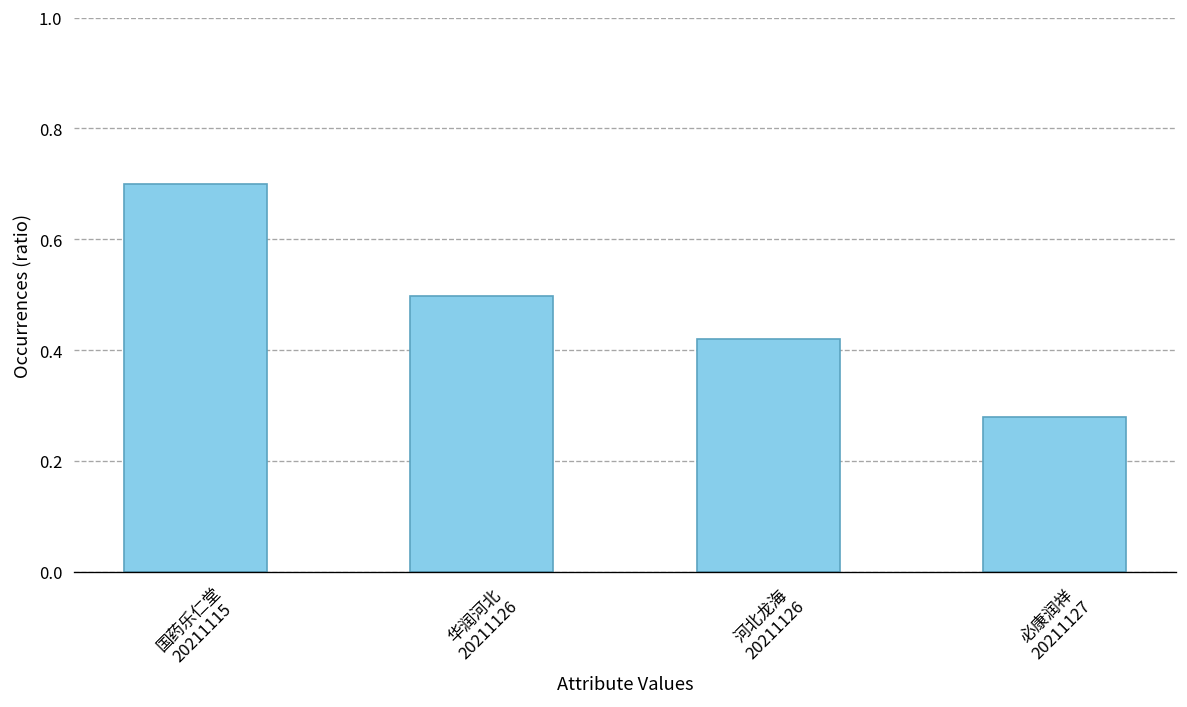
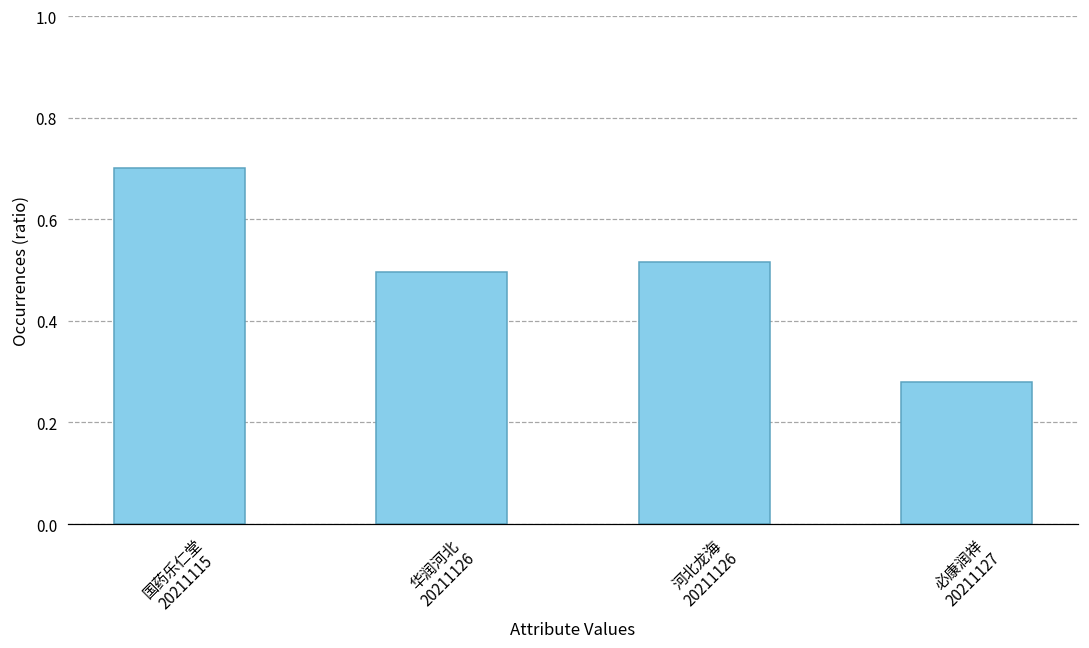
河北龙海 20211126: 0.42 -> 0.52
